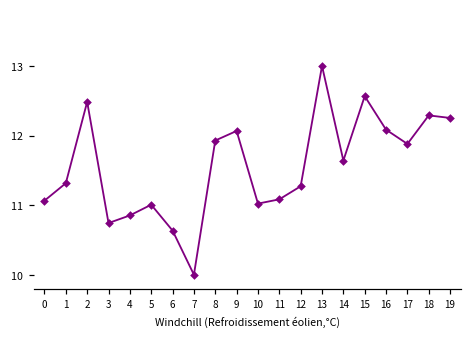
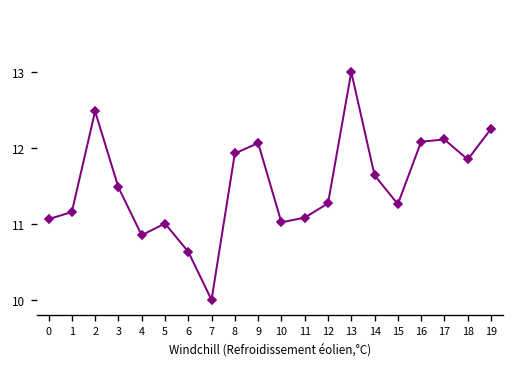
1: 11.3 -> 11.2
3: 10.7 -> 11.5
15: 12.6 -> 11.3
17: 11.9 -> 12.1
18: 12.3 -> 11.8
